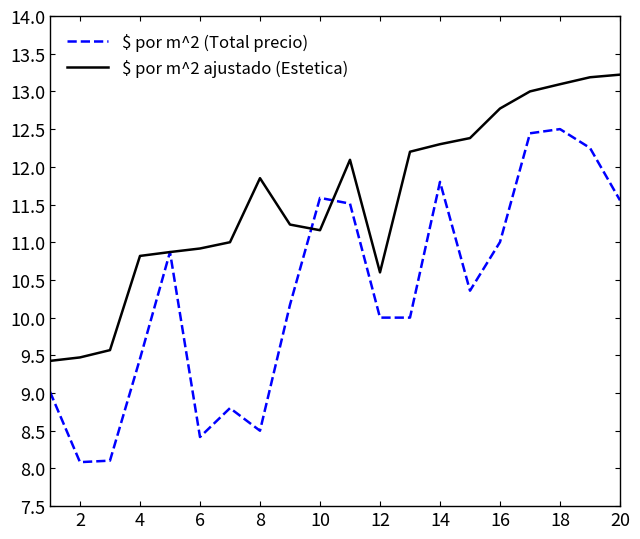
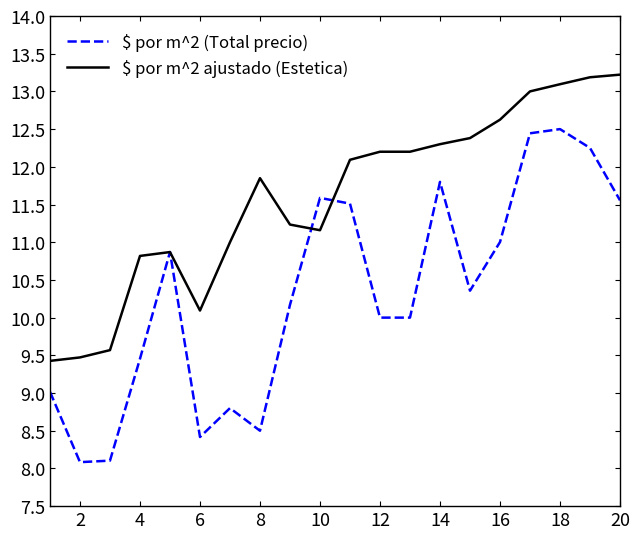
$ por m^2 ajustado (Estetica), 6: 10.9 -> 10.1
$ por m^2 ajustado (Estetica), 12: 10.6 -> 12.2
$ por m^2 ajustado (Estetica), 16: 12.8 -> 12.6
